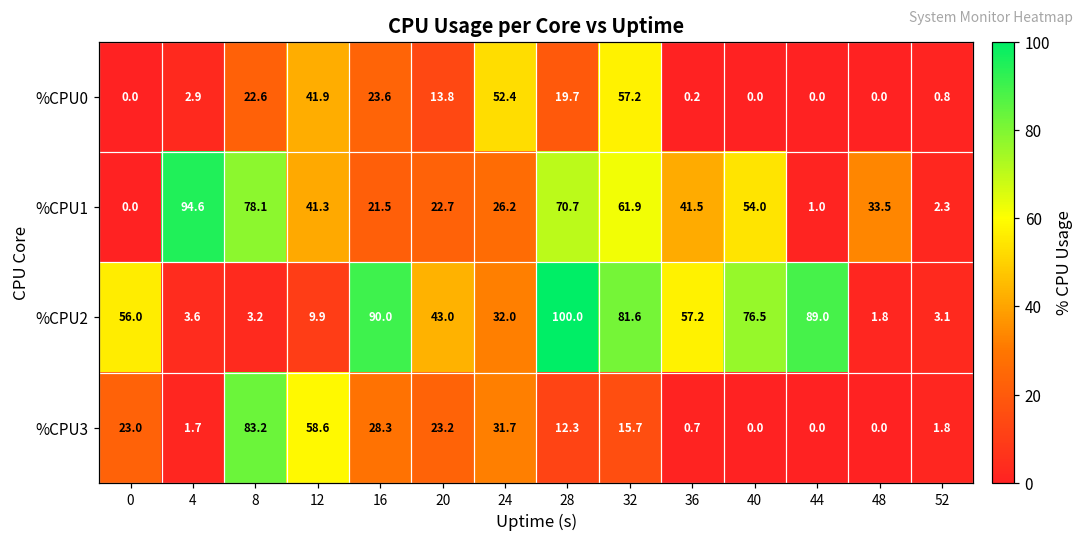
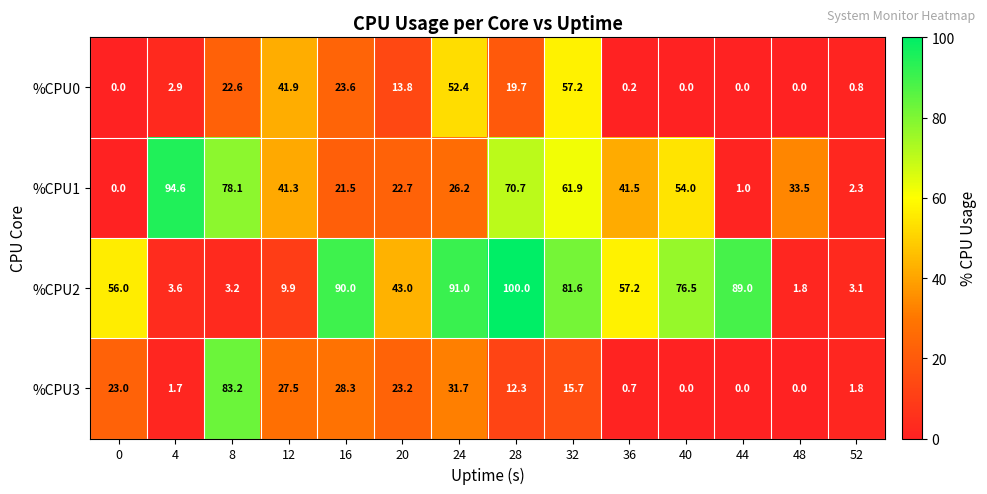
%CPU2, 24: 32.0 -> 91.0
%CPU3, 12: 58.6 -> 27.5
